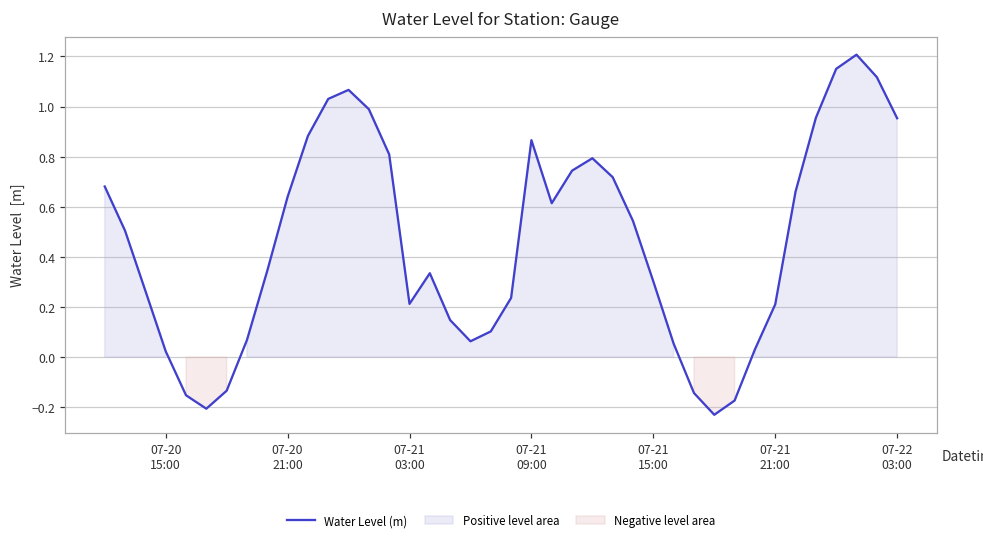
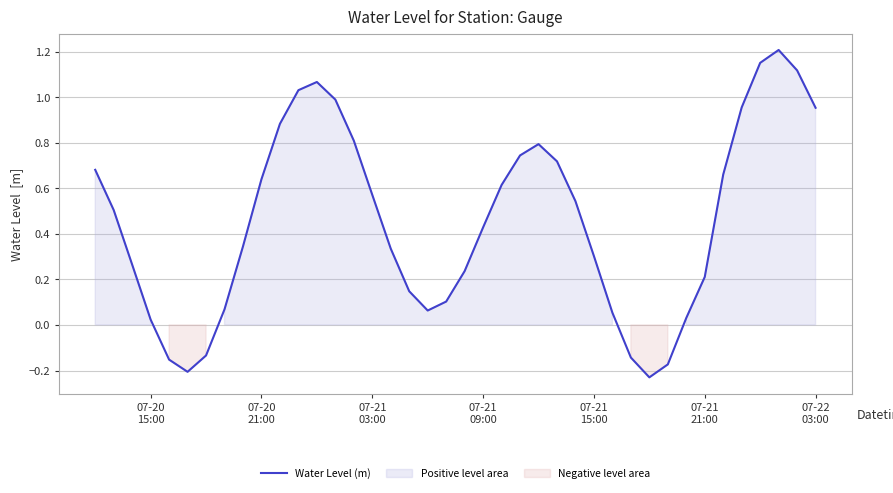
07-21 03:00: 0.21 -> 0.57
07-21 09:00: 0.87 -> 0.43
